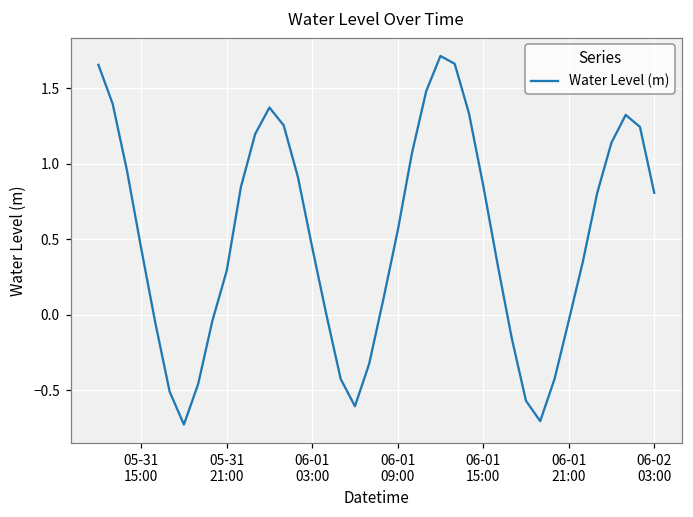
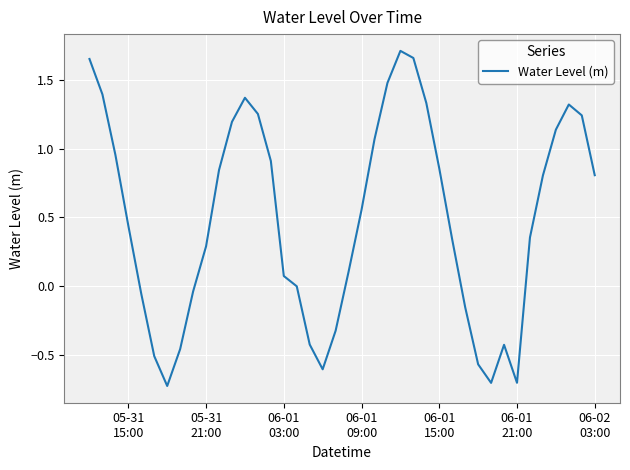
06-01 03:00: 0.45 -> 0.07
06-01 21:00: -0.04 -> -0.71
